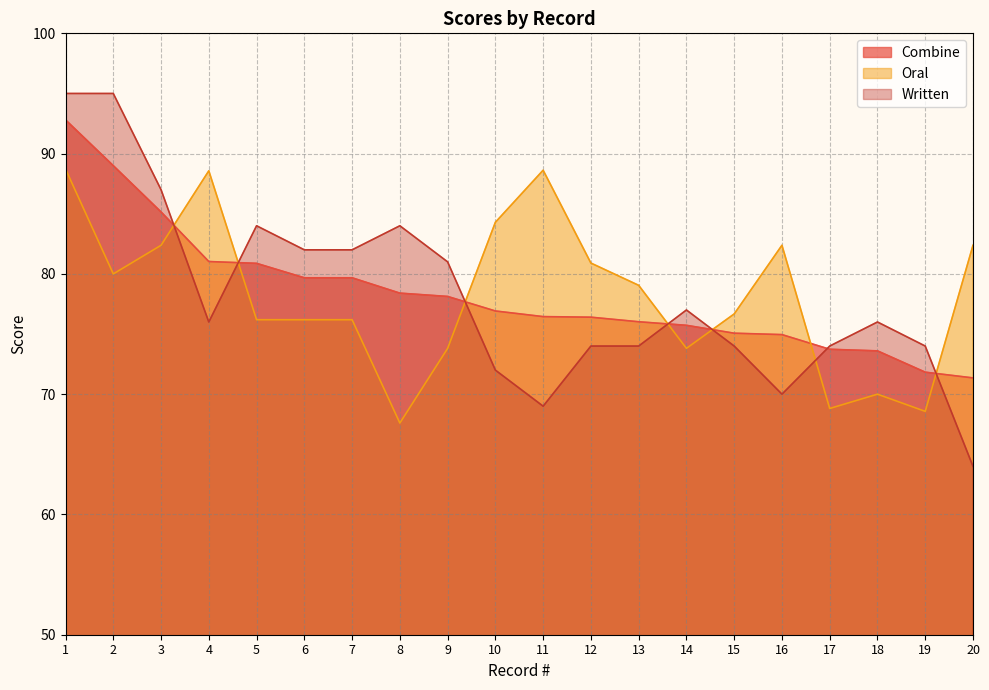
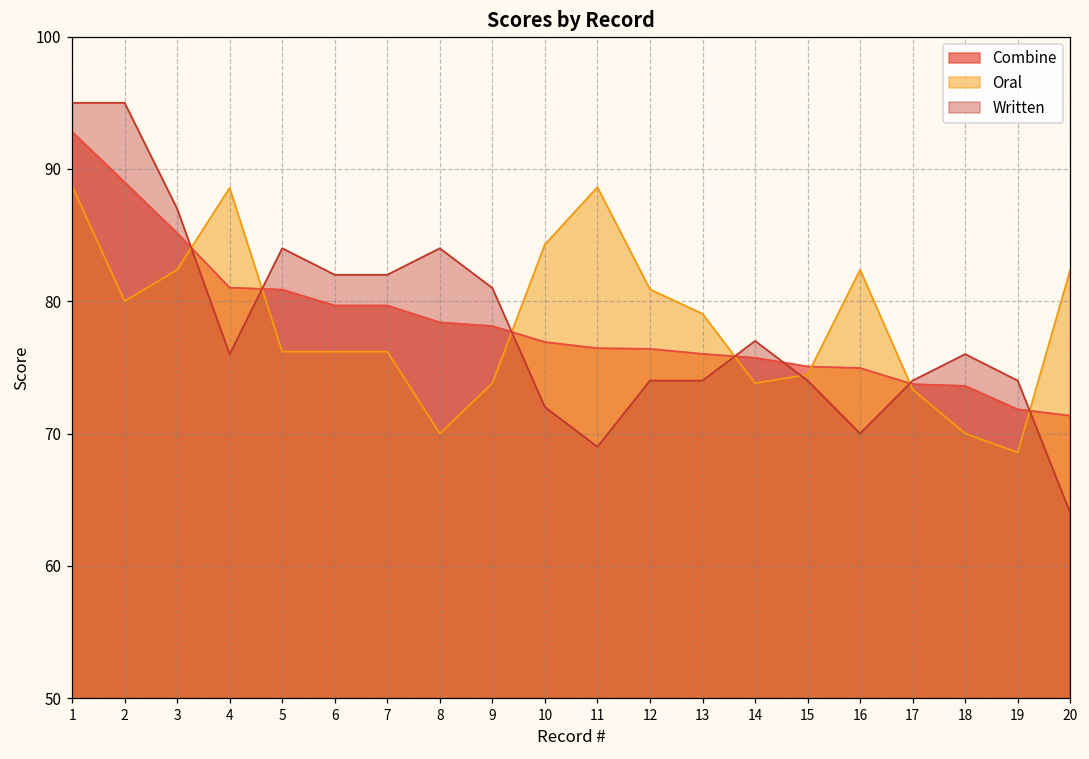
Oral, 8: 67.6 -> 70.0
Oral, 15: 76.7 -> 74.5
Oral, 17: 68.8 -> 73.3
